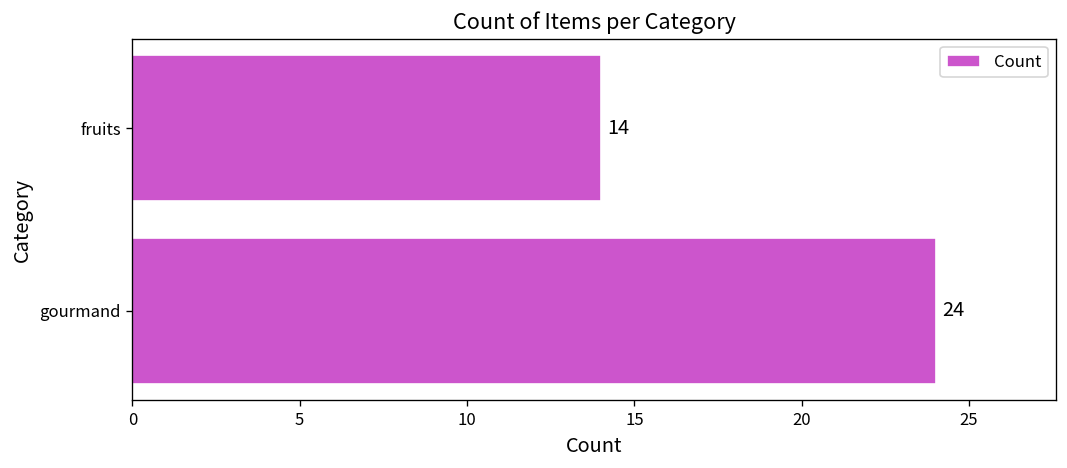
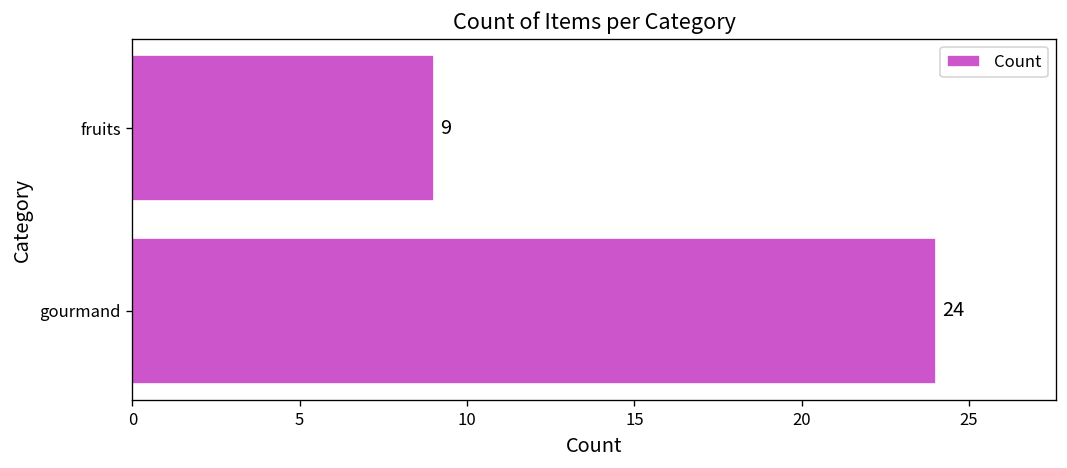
fruits: 14 -> 9
